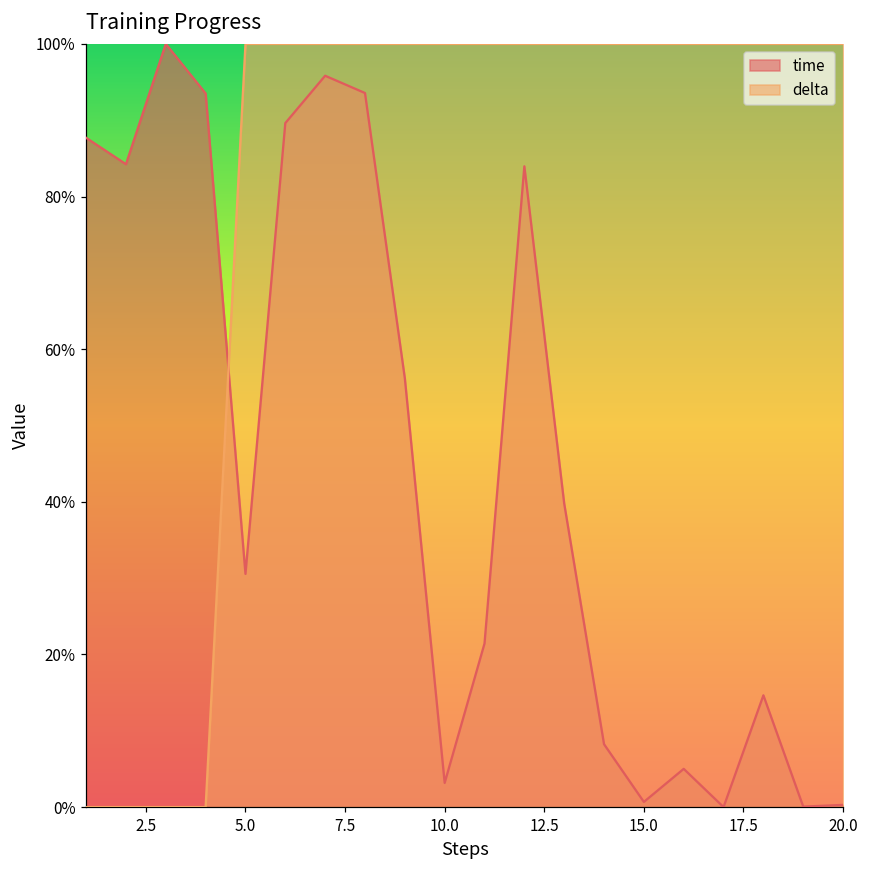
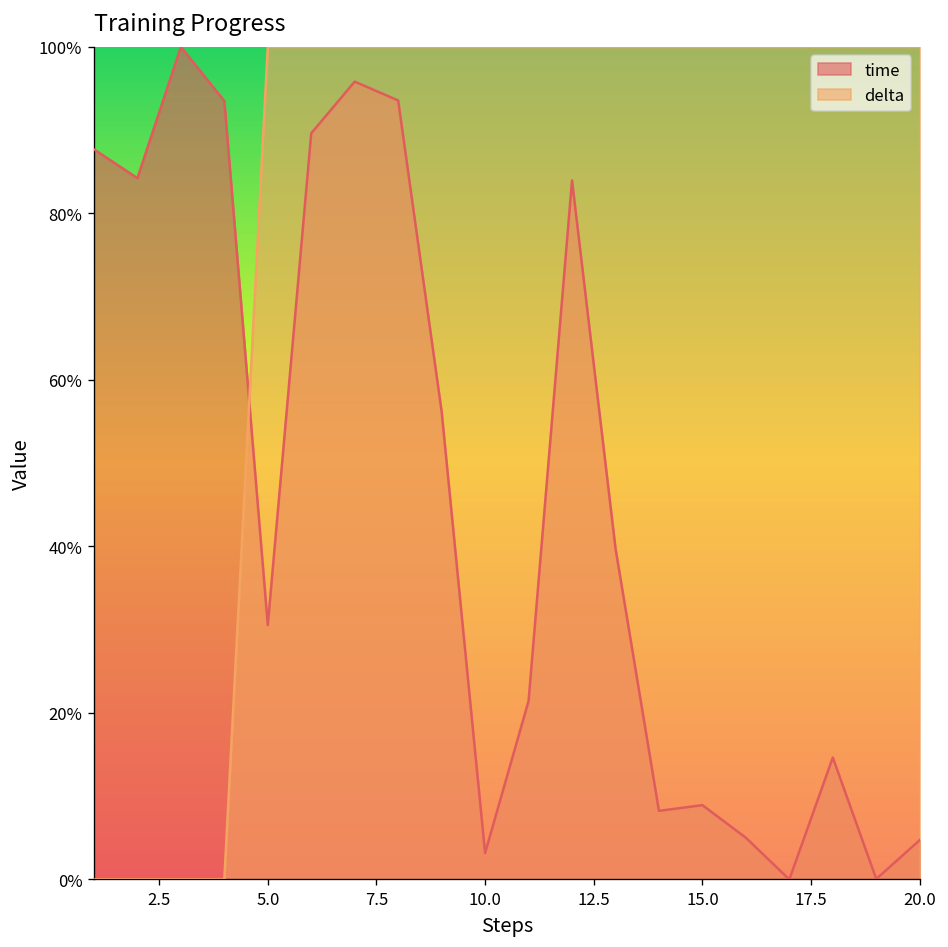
time, 15.0: 1% -> 9%
time, 20.0: 0% -> 5%
